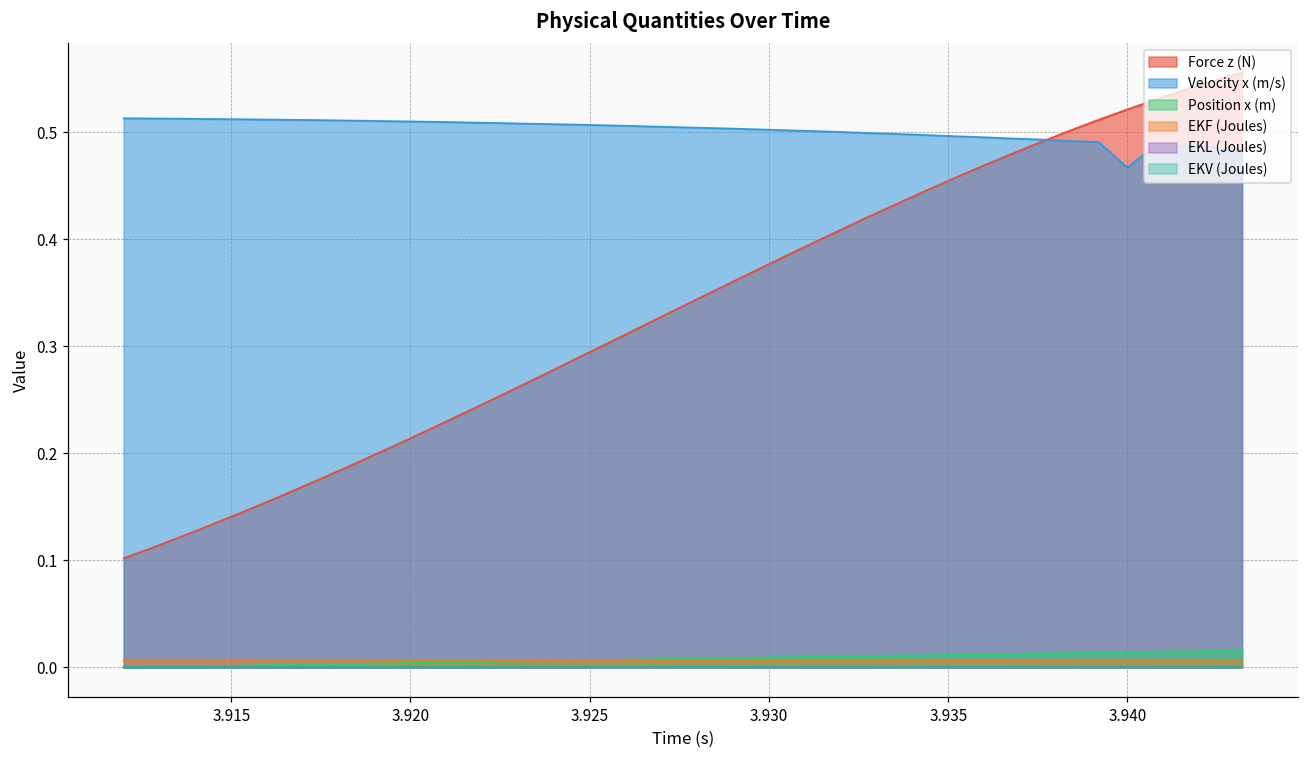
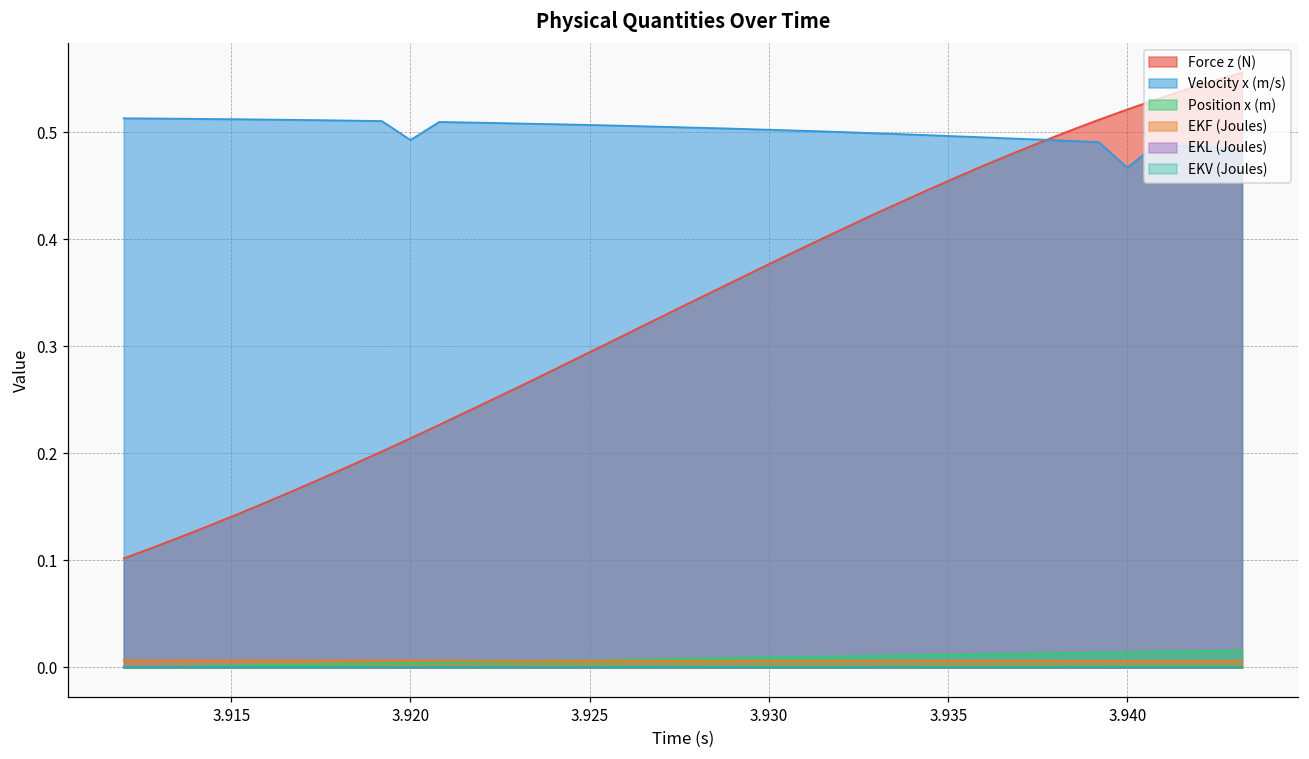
Velocity x (m/s), 3.920: 0.51 -> 0.49
